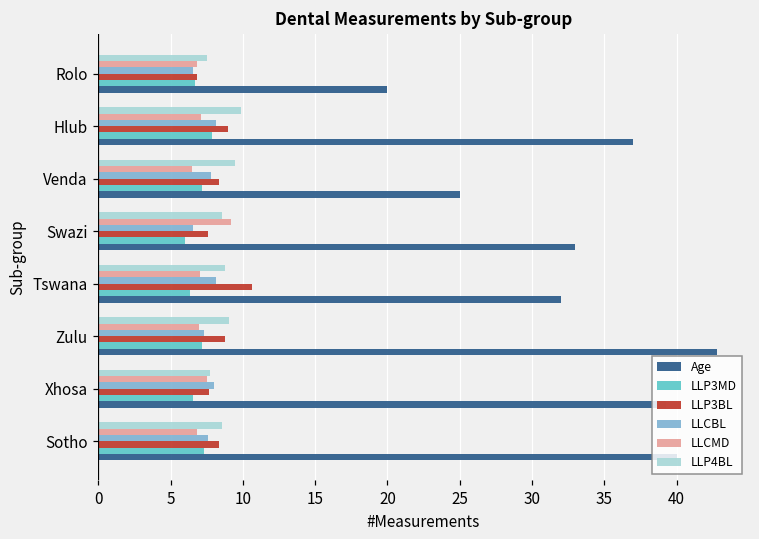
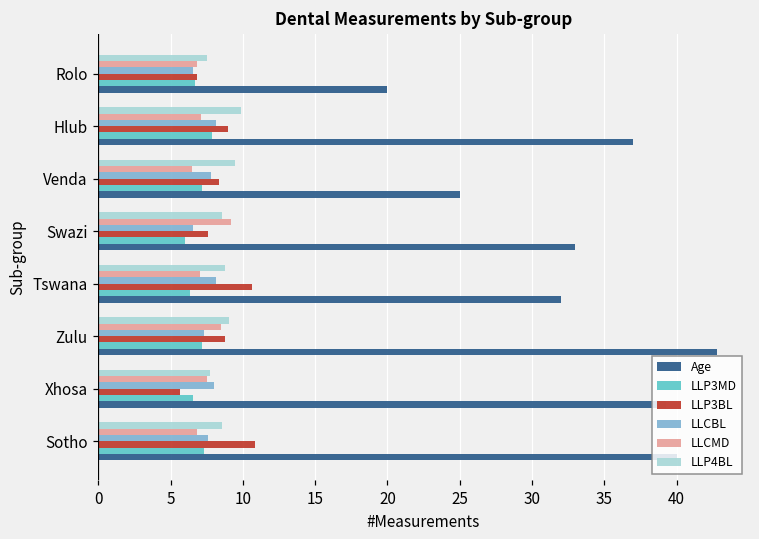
LLCMD, Zulu: 6.9 -> 8.5
LLP3BL, Xhosa: 7.7 -> 5.6
LLP3BL, Sotho: 8.4 -> 10.8
